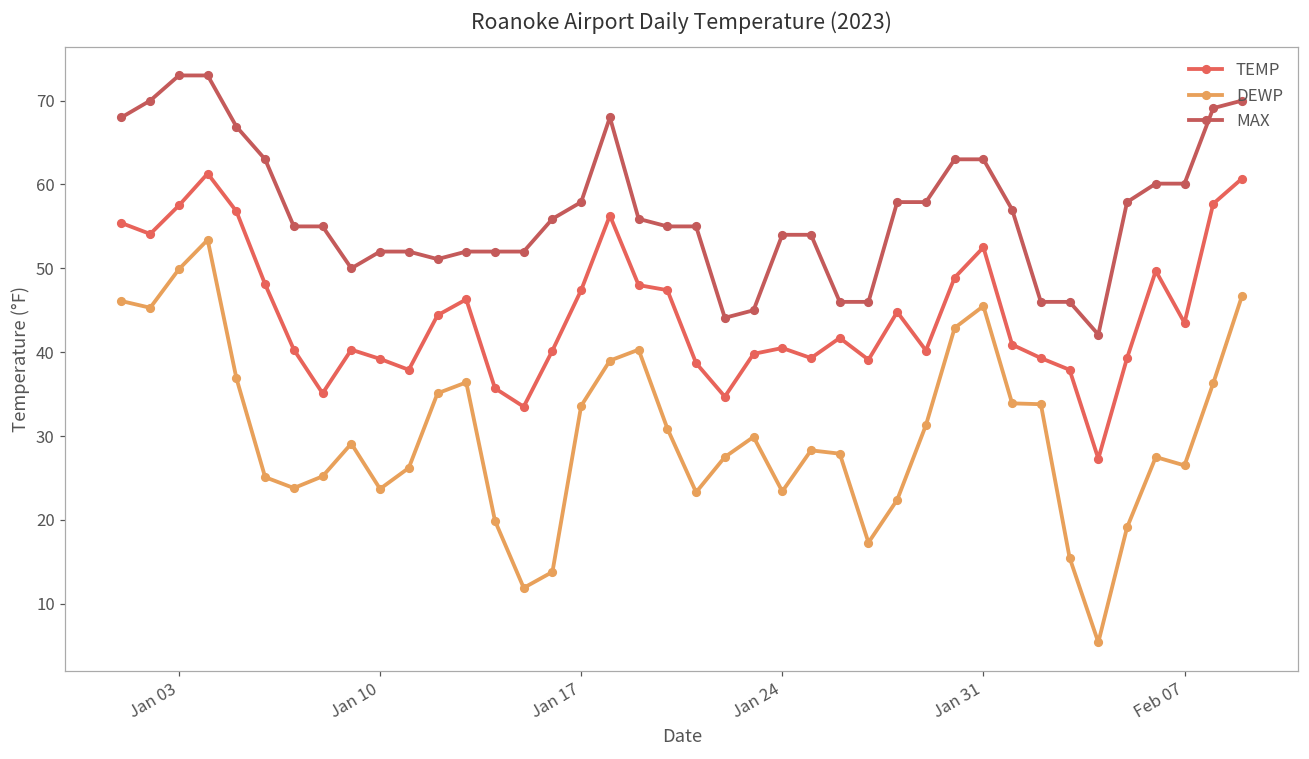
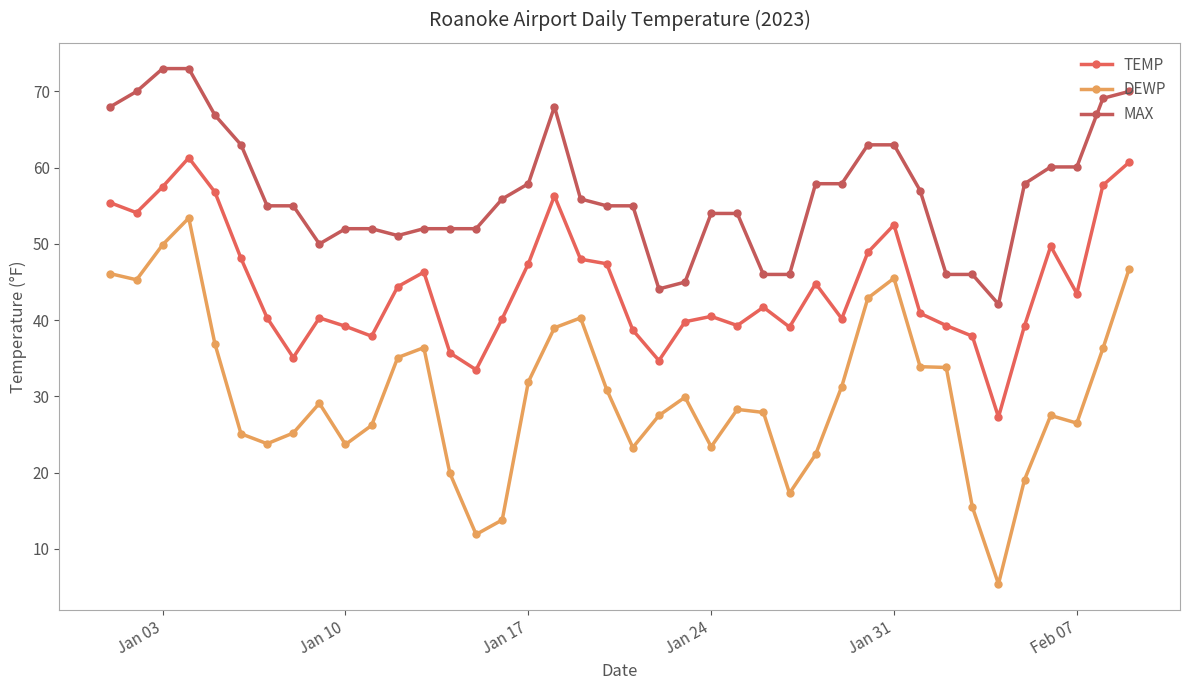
DEWP, Jan 17: 34 -> 32
